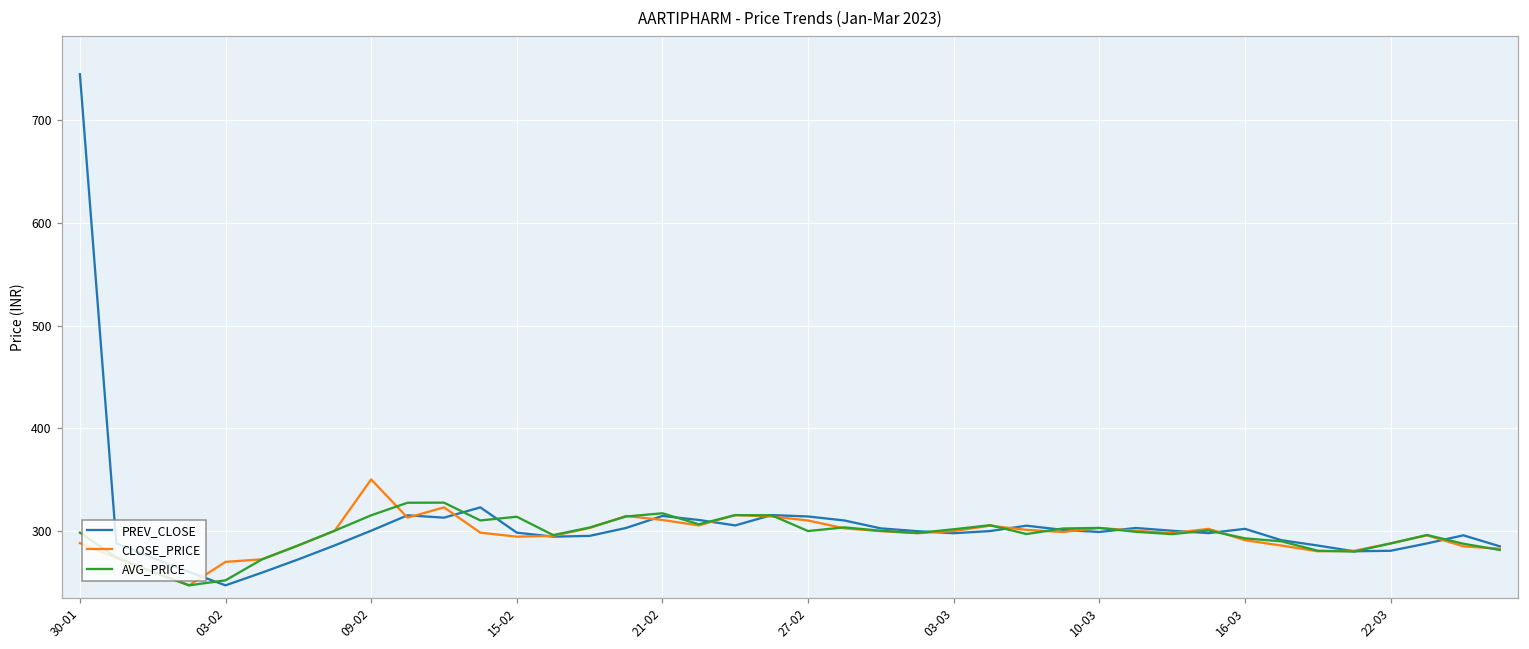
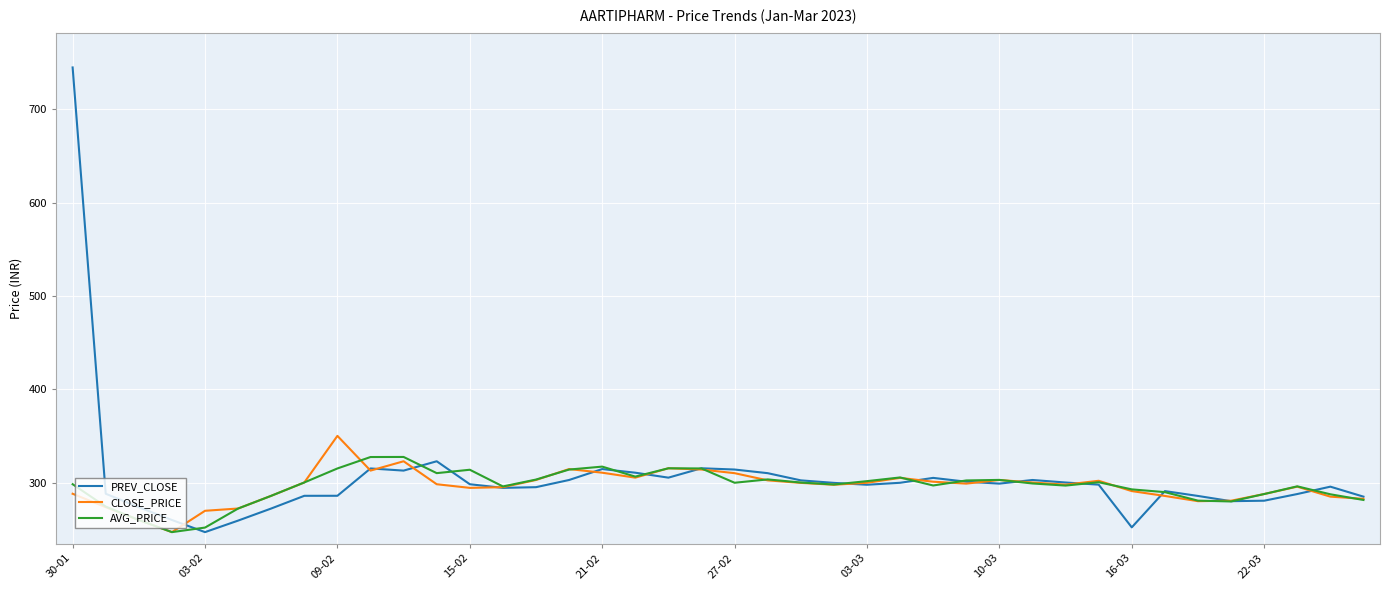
PREV_CLOSE, 09-02: 300 -> 290
PREV_CLOSE, 16-03: 300 -> 250
